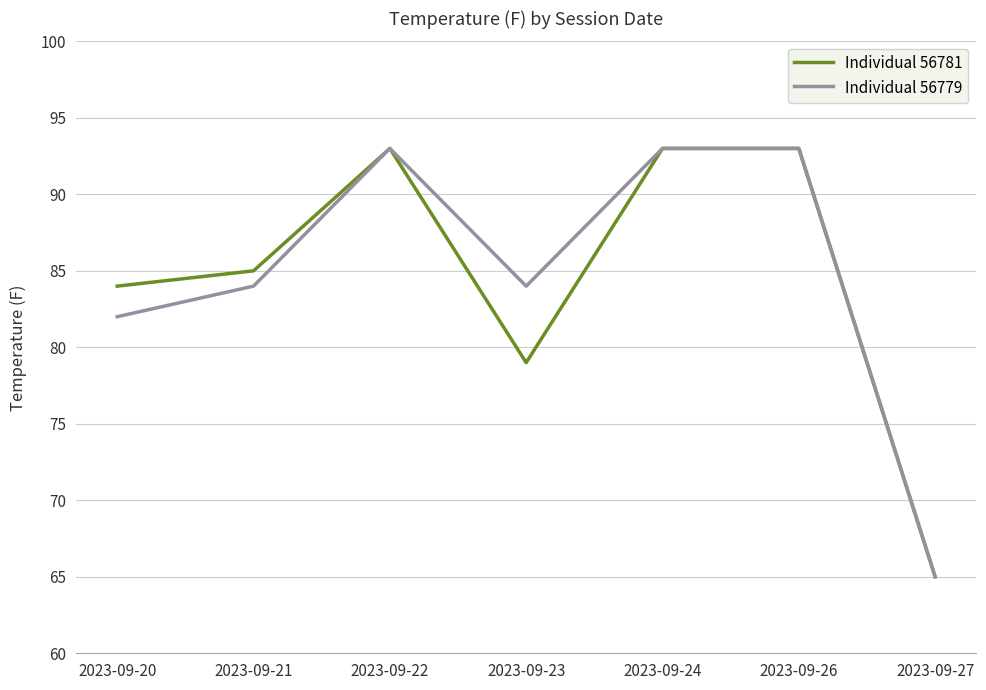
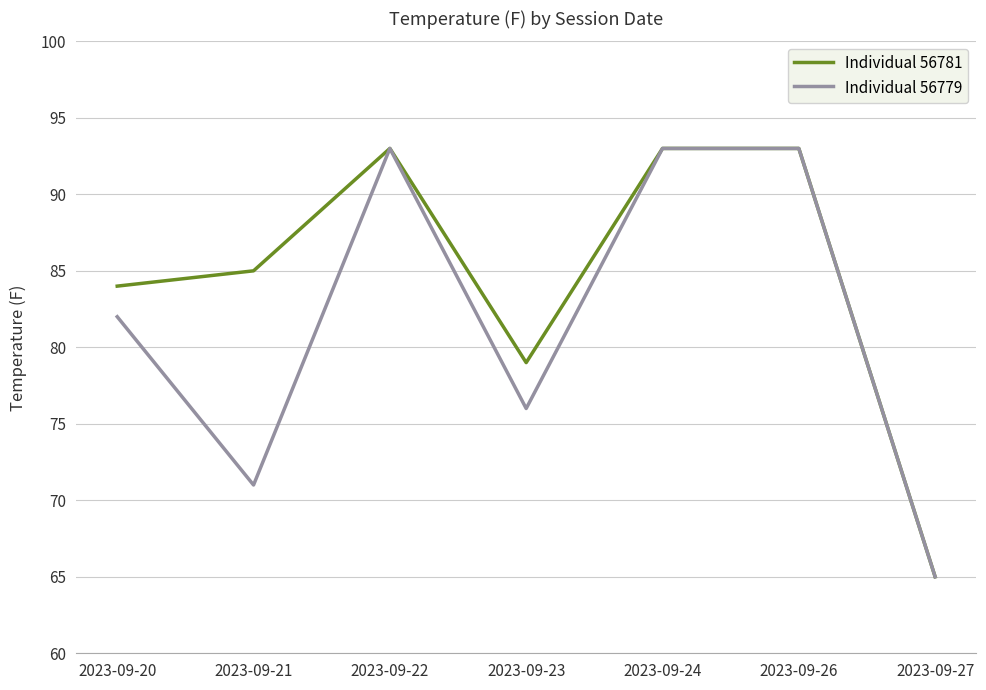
Individual 56779, 2023-09-21: 84 -> 71
Individual 56779, 2023-09-23: 84 -> 76
